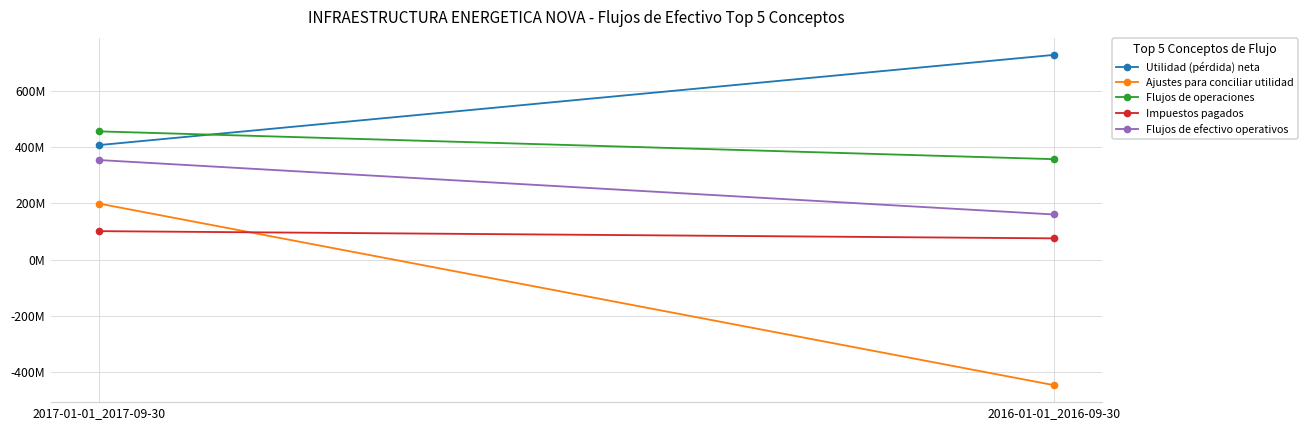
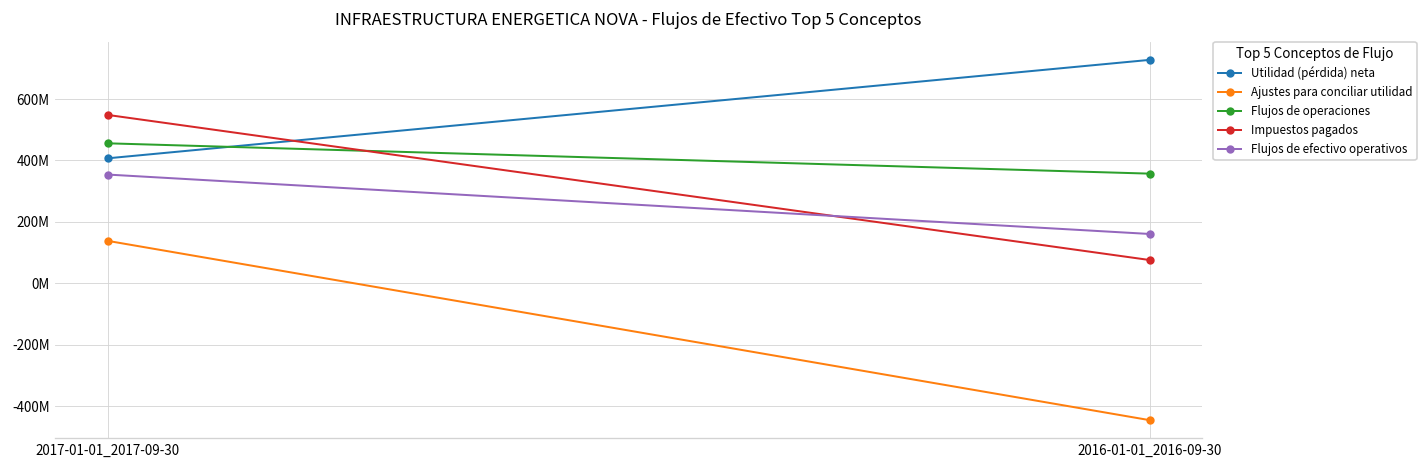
Ajustes para conciliar utilidad, 2017-01-01_2017-09-30: 200000000 -> 140000000
Impuestos pagados, 2017-01-01_2017-09-30: 100000000 -> 550000000
